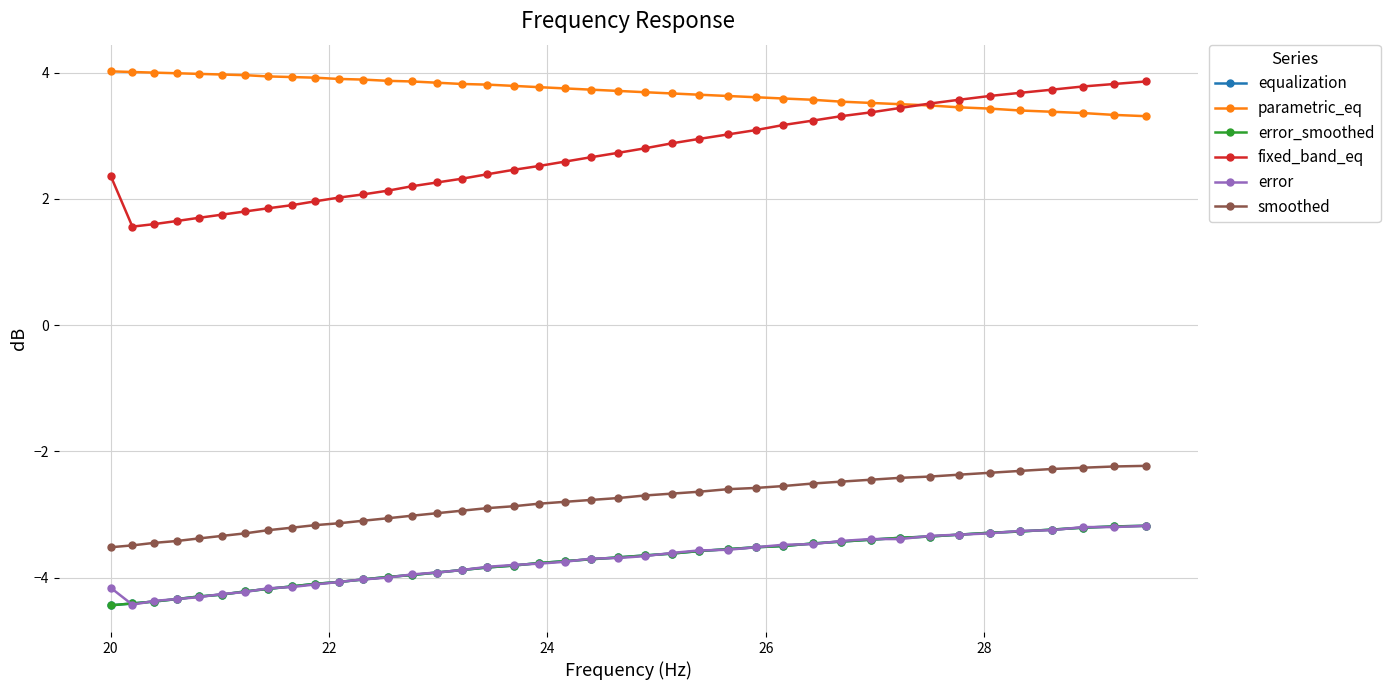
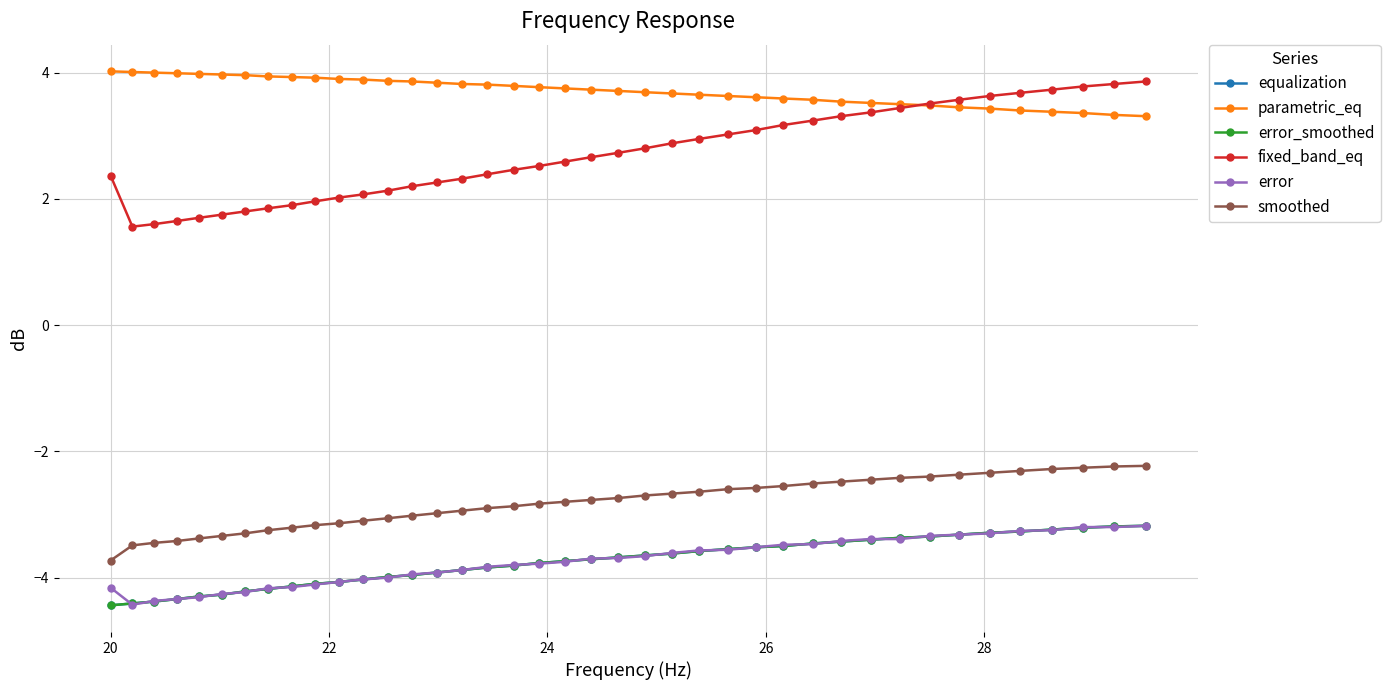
smoothed, 20: -3.5 -> -3.7
